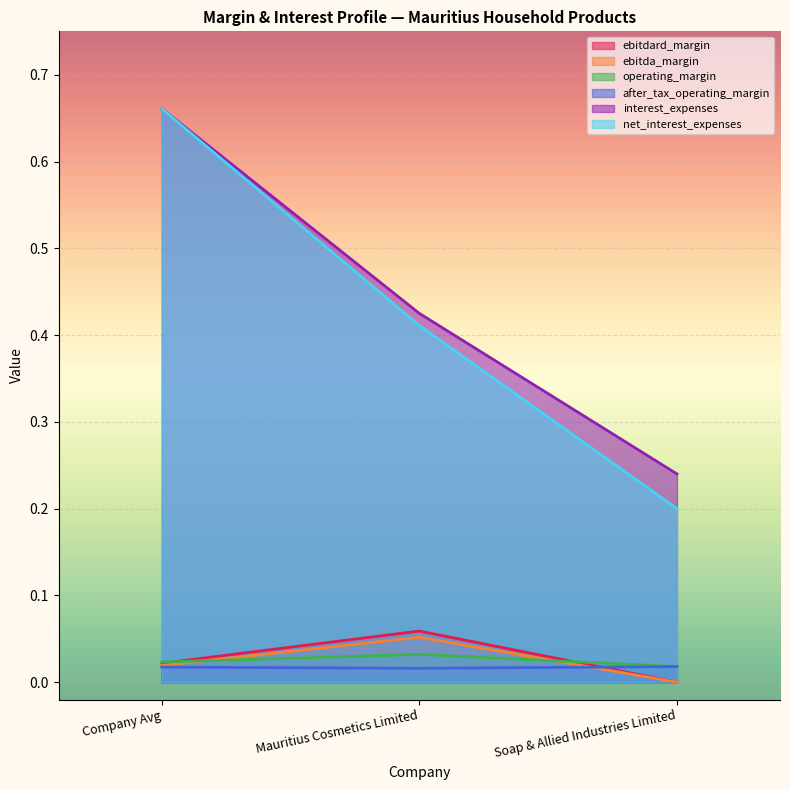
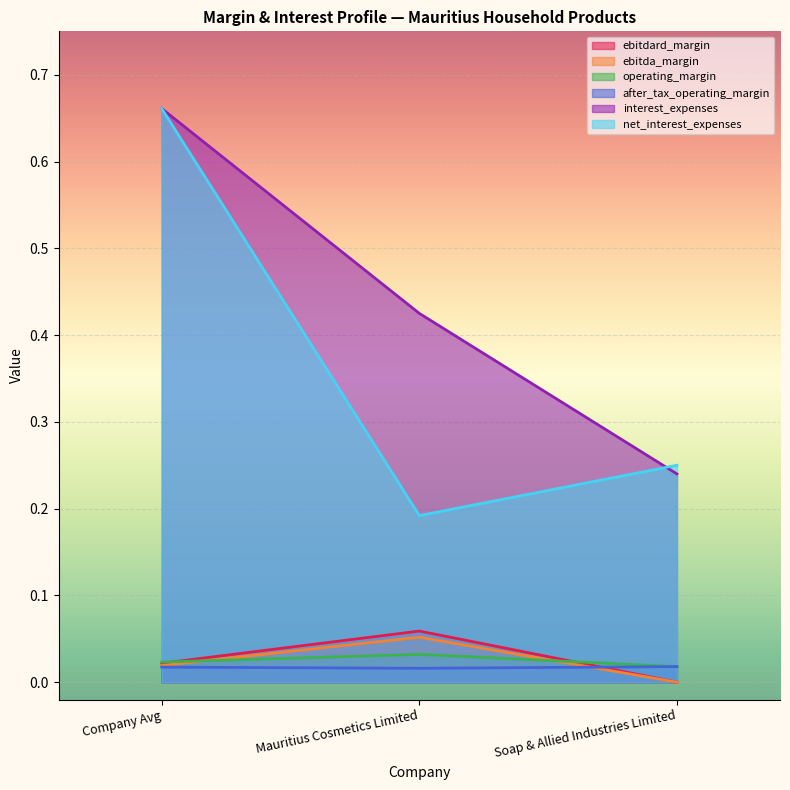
net_interest_expenses, Mauritius Cosmetics Limited: 0.41 -> 0.19
net_interest_expenses, Soap & Allied Industries Limited: 0.20 -> 0.25
